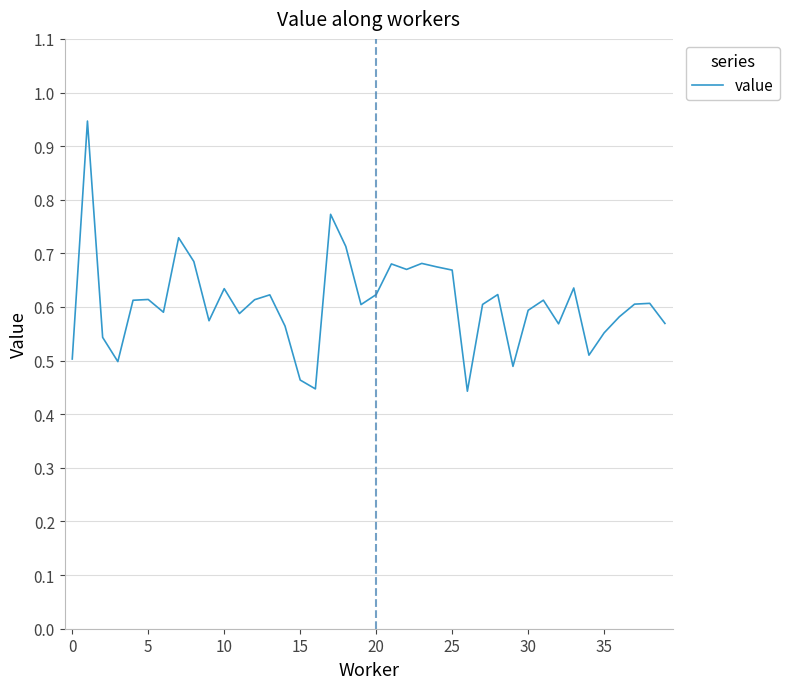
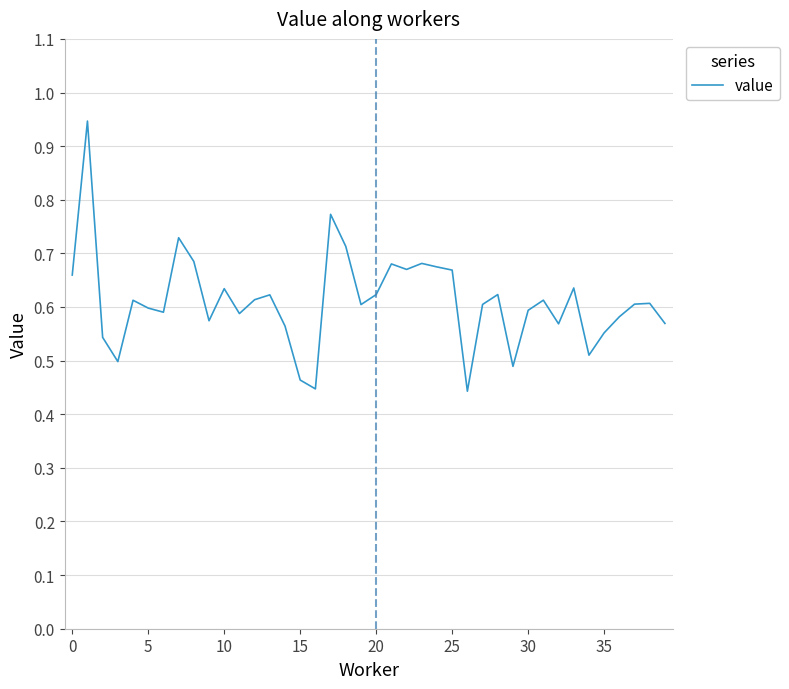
0: 0.50 -> 0.66
5: 0.61 -> 0.60
